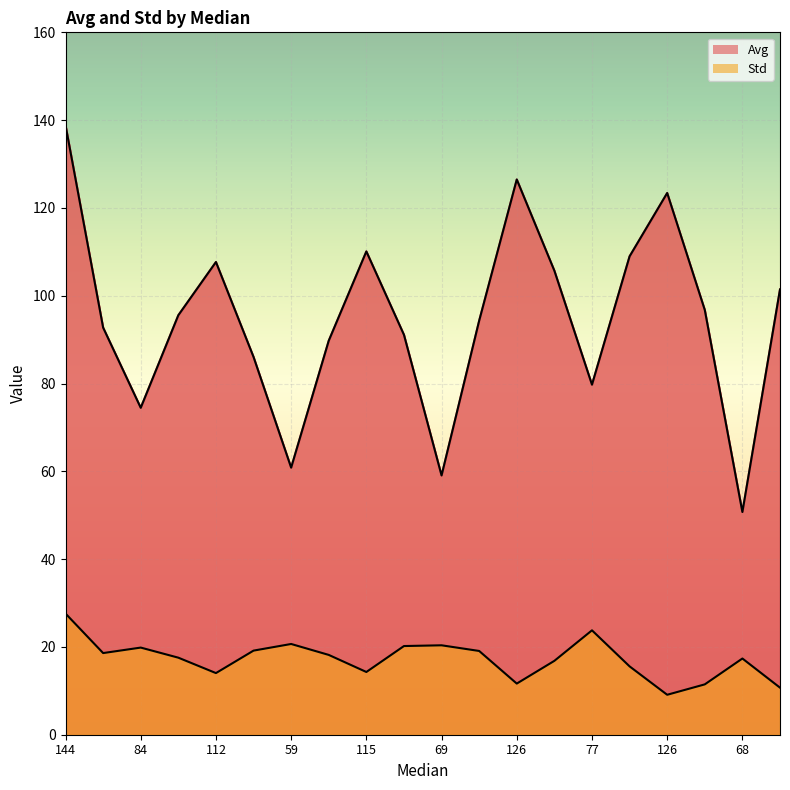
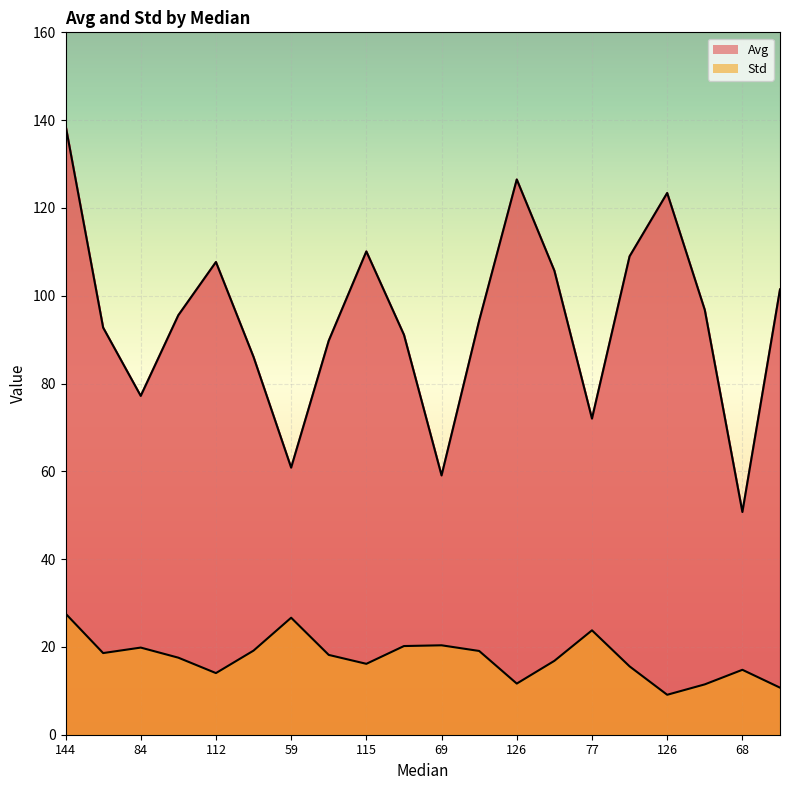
Avg, 84: 74 -> 77
Std, 59: 21 -> 27
Std, 115: 14 -> 16
Avg, 77: 80 -> 72
Std, 68: 17 -> 15
